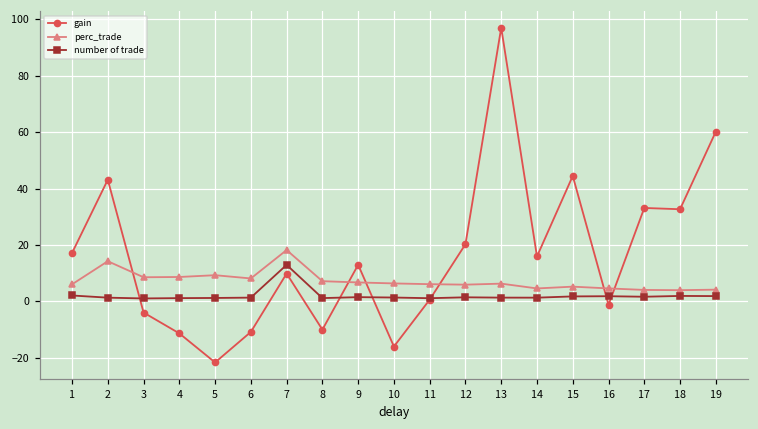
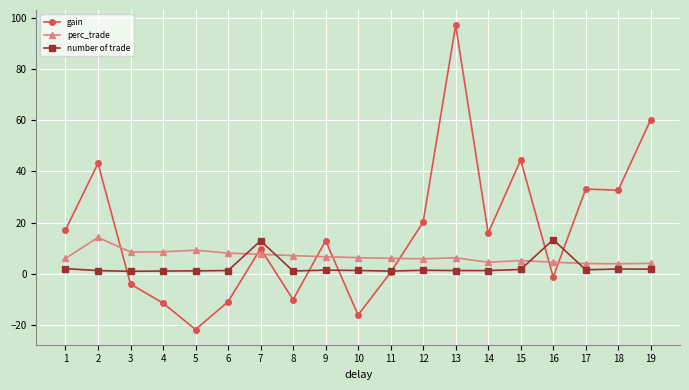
perc_trade, 7: 18 -> 8
number of trade, 16: 2 -> 13
